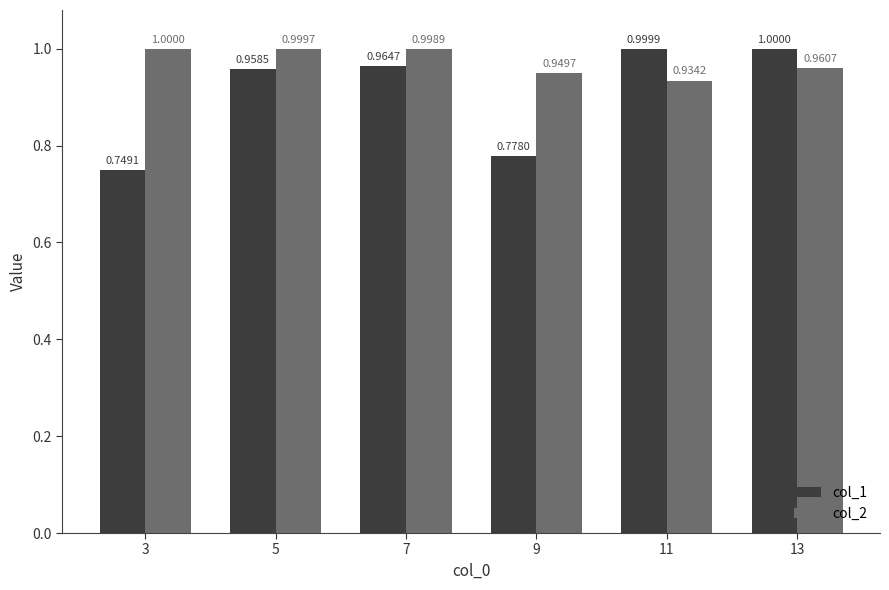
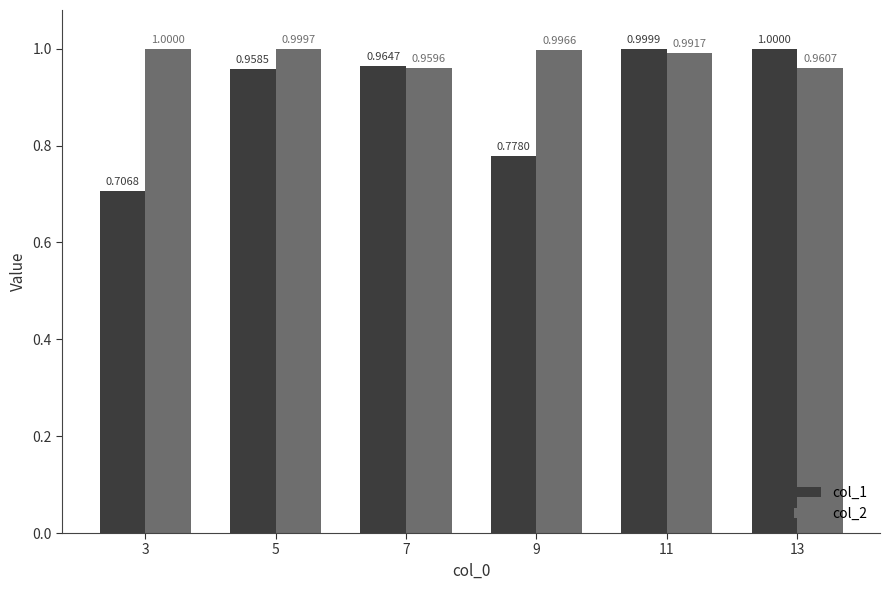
col_1, 3: 0.7491 -> 0.7068
col_2, 7: 0.9989 -> 0.9596
col_2, 9: 0.9497 -> 0.9966
col_2, 11: 0.9342 -> 0.9917
